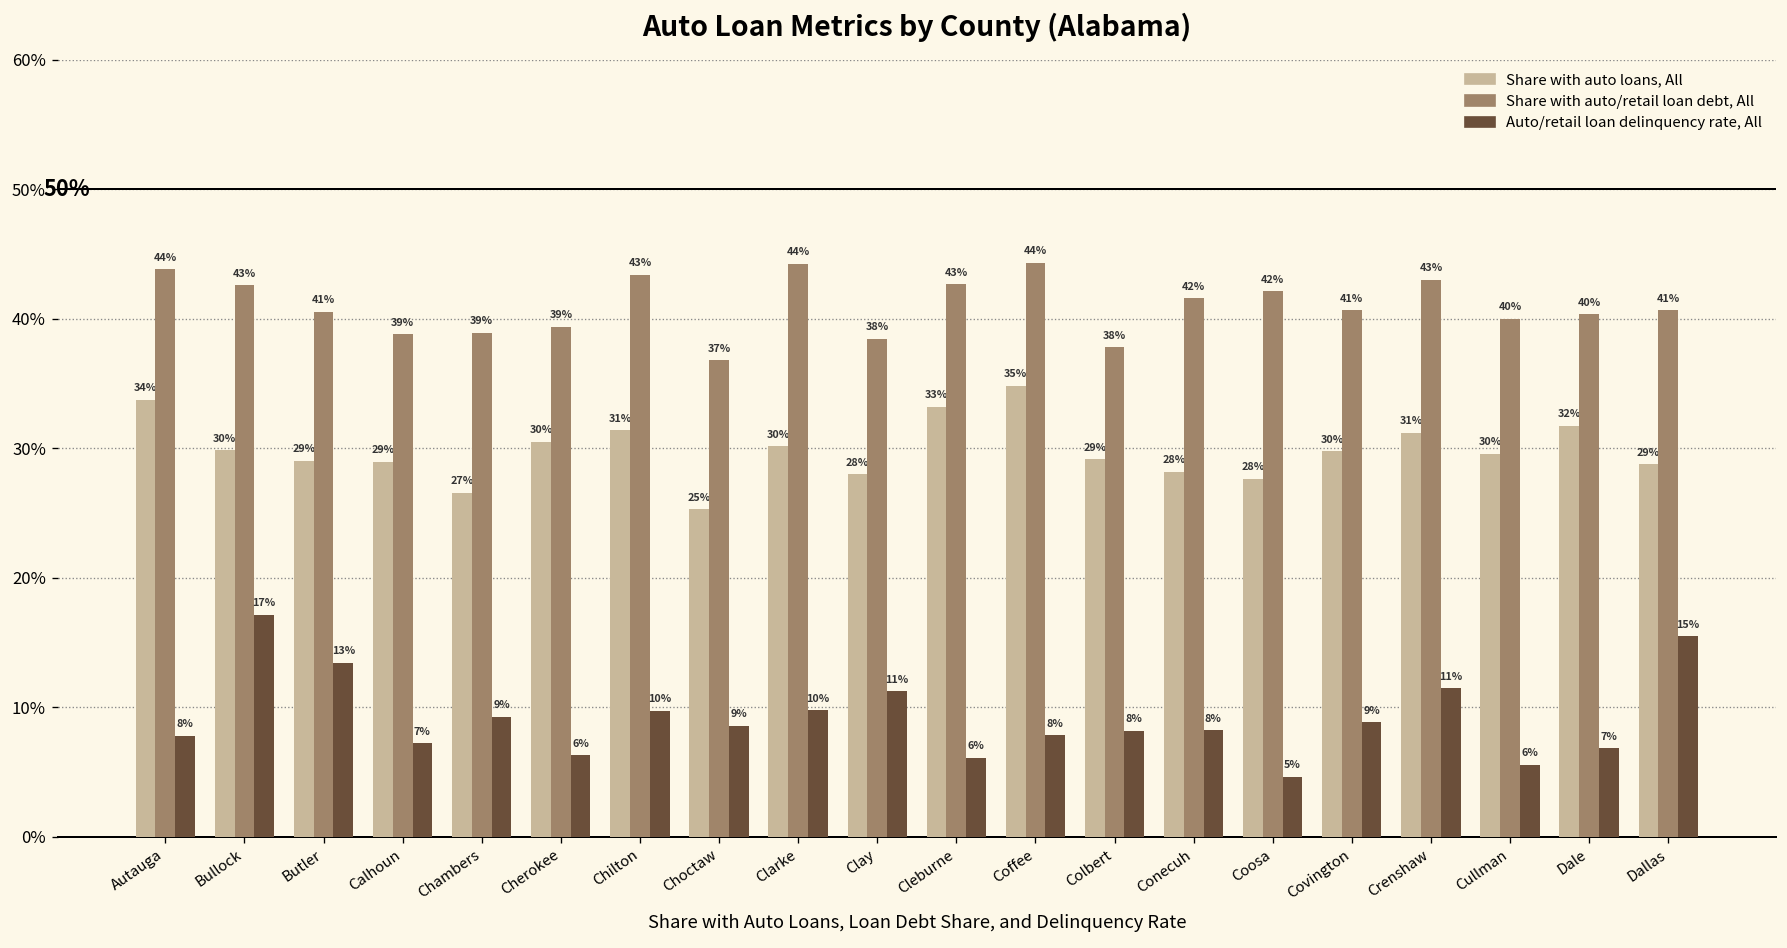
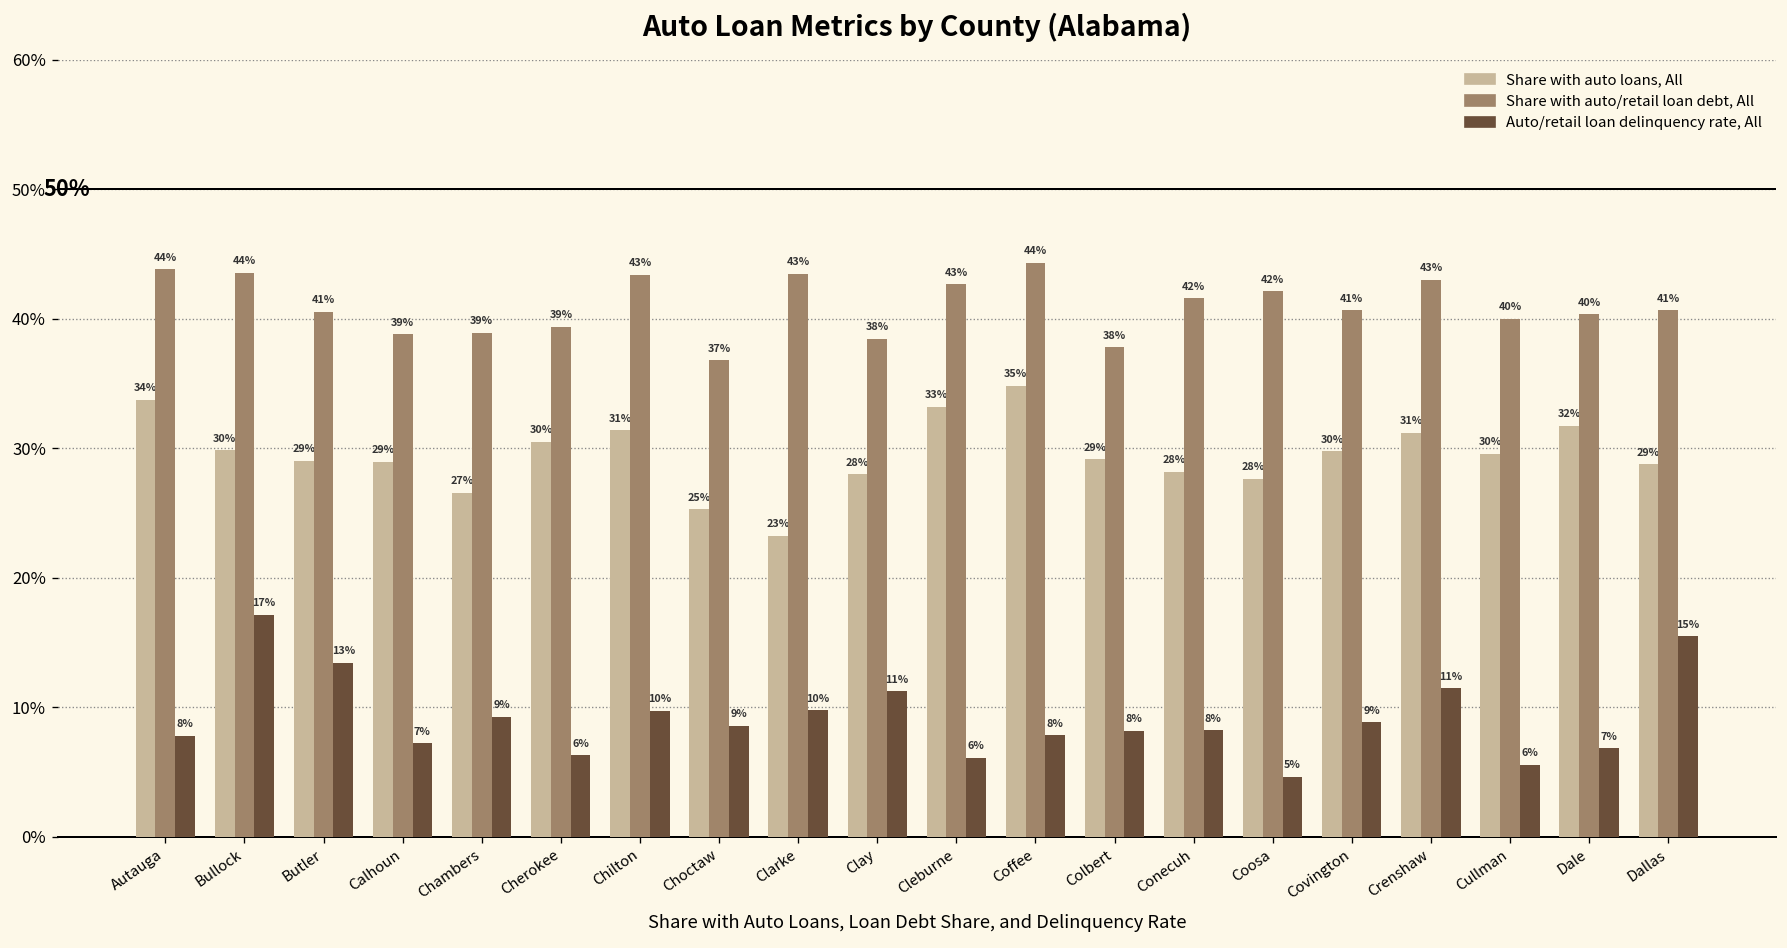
Share with auto/retail loan debt, All, Bullock: 43% -> 44%
Share with auto loans, All, Clarke: 30% -> 23%
Share with auto/retail loan debt, All, Clarke: 44% -> 43%
